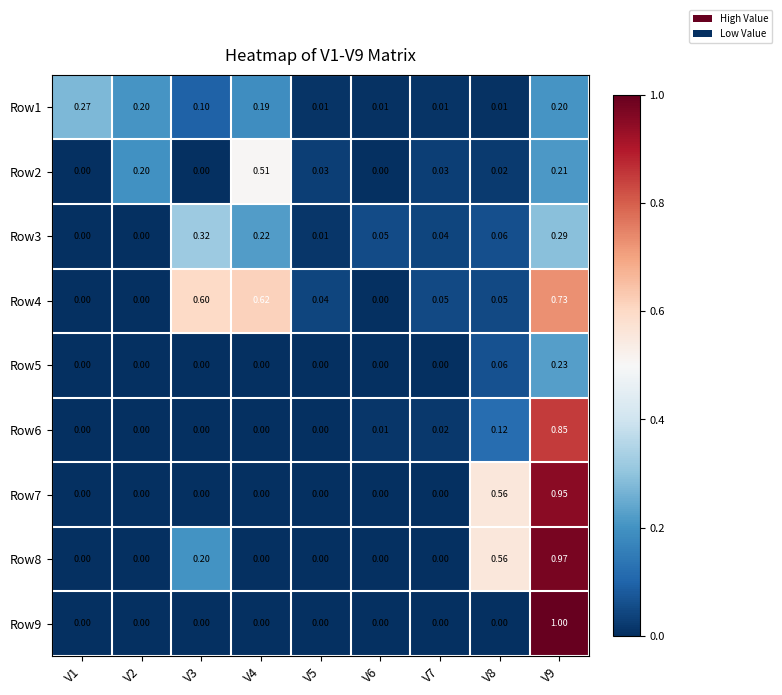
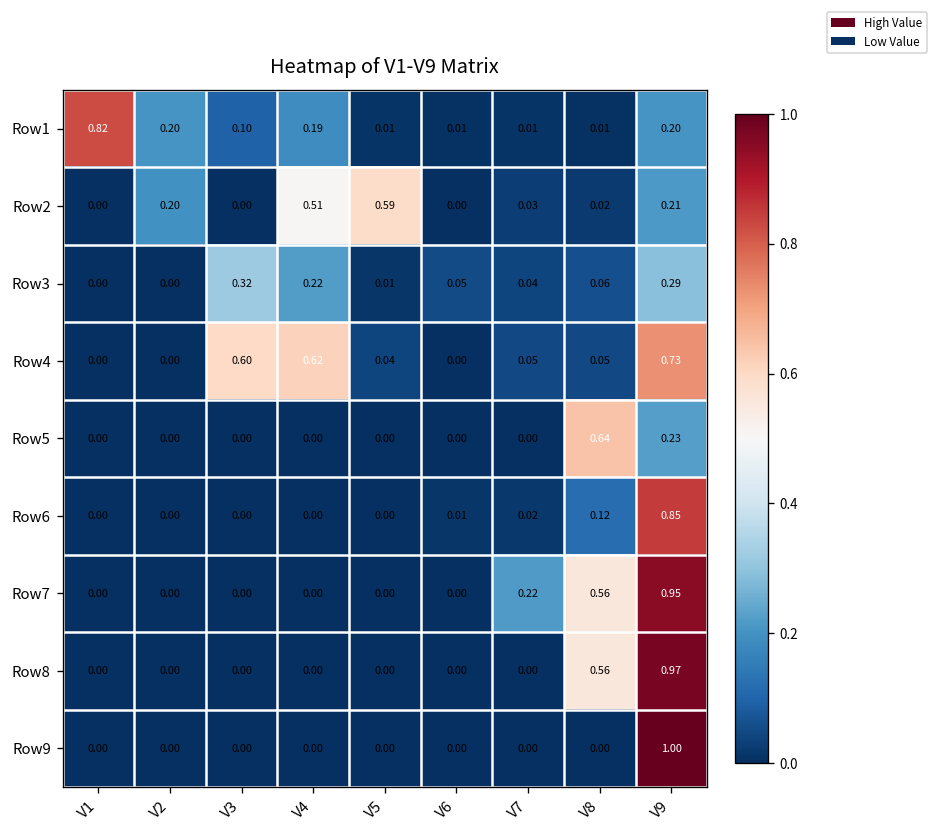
Row1, V1: 0.27 -> 0.82
Row2, V5: 0.03 -> 0.59
Row5, V8: 0.06 -> 0.64
Row7, V7: 0.00 -> 0.22
Row8, V3: 0.20 -> 0.00
